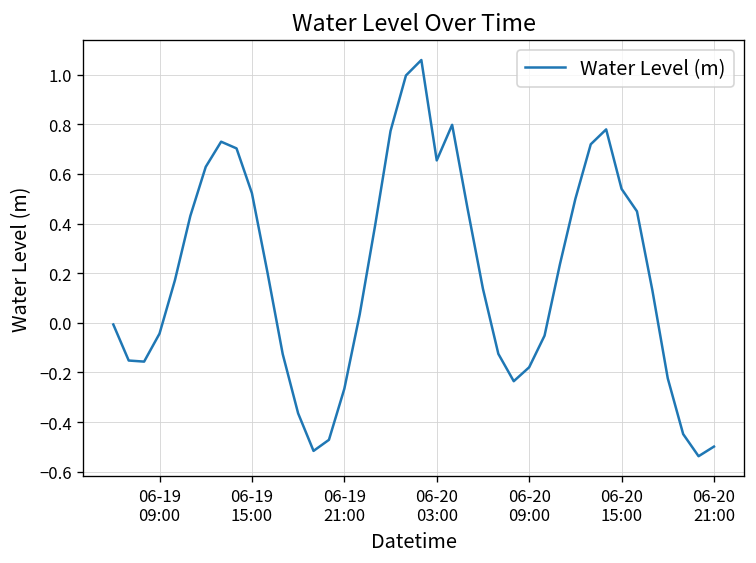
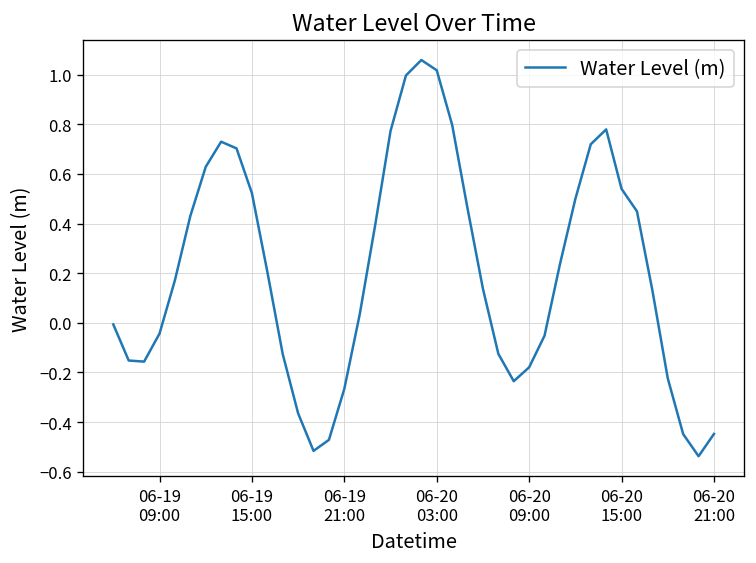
06-20 03:00: 0.65 -> 1.02
06-20 21:00: -0.50 -> -0.45
